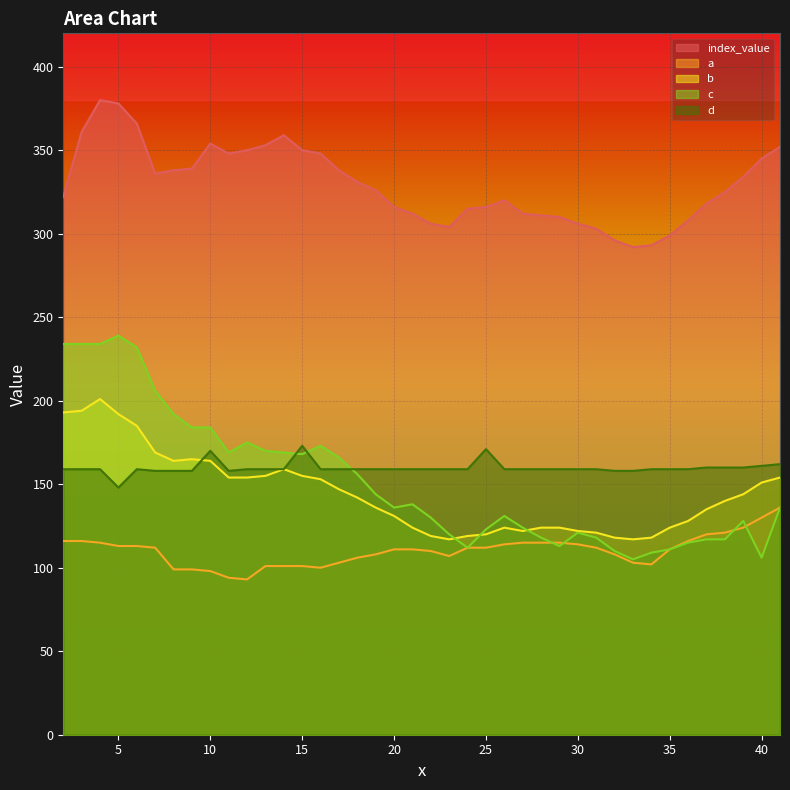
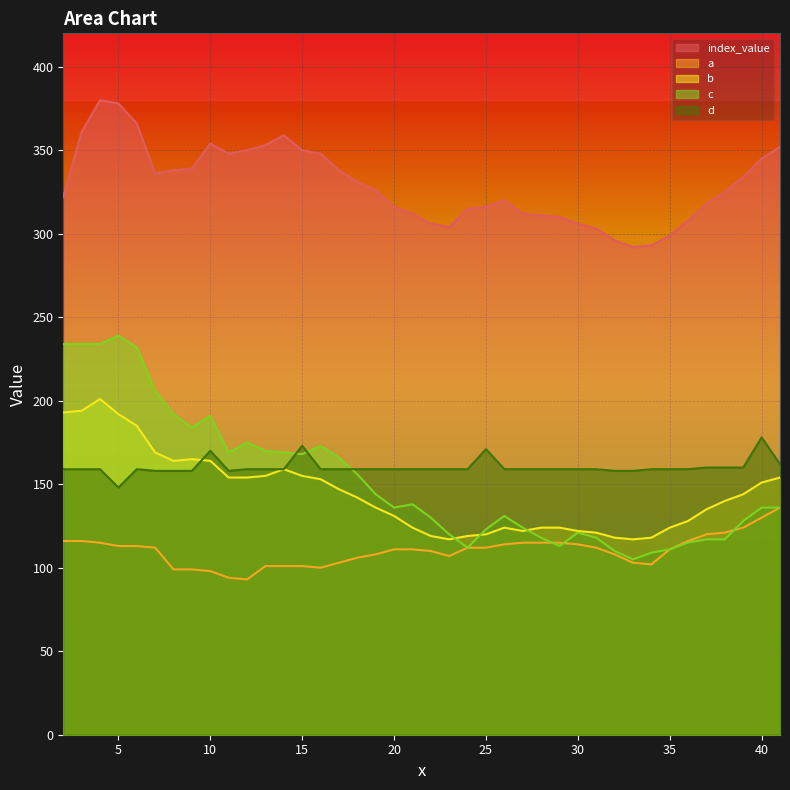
c, 10: 184 -> 191
c, 40: 106 -> 136
d, 40: 161 -> 178
